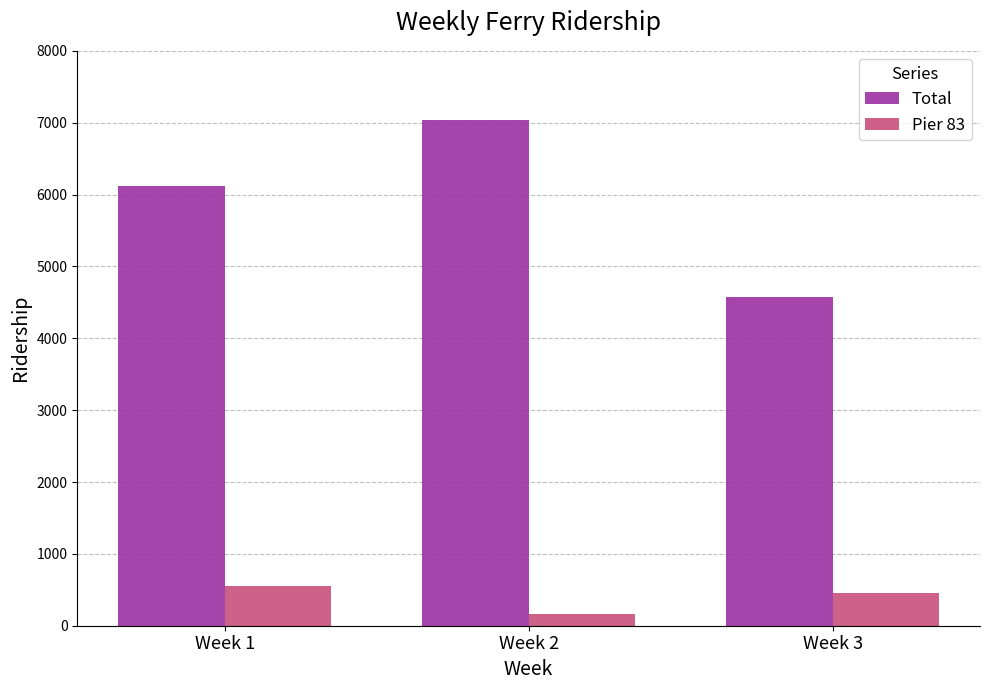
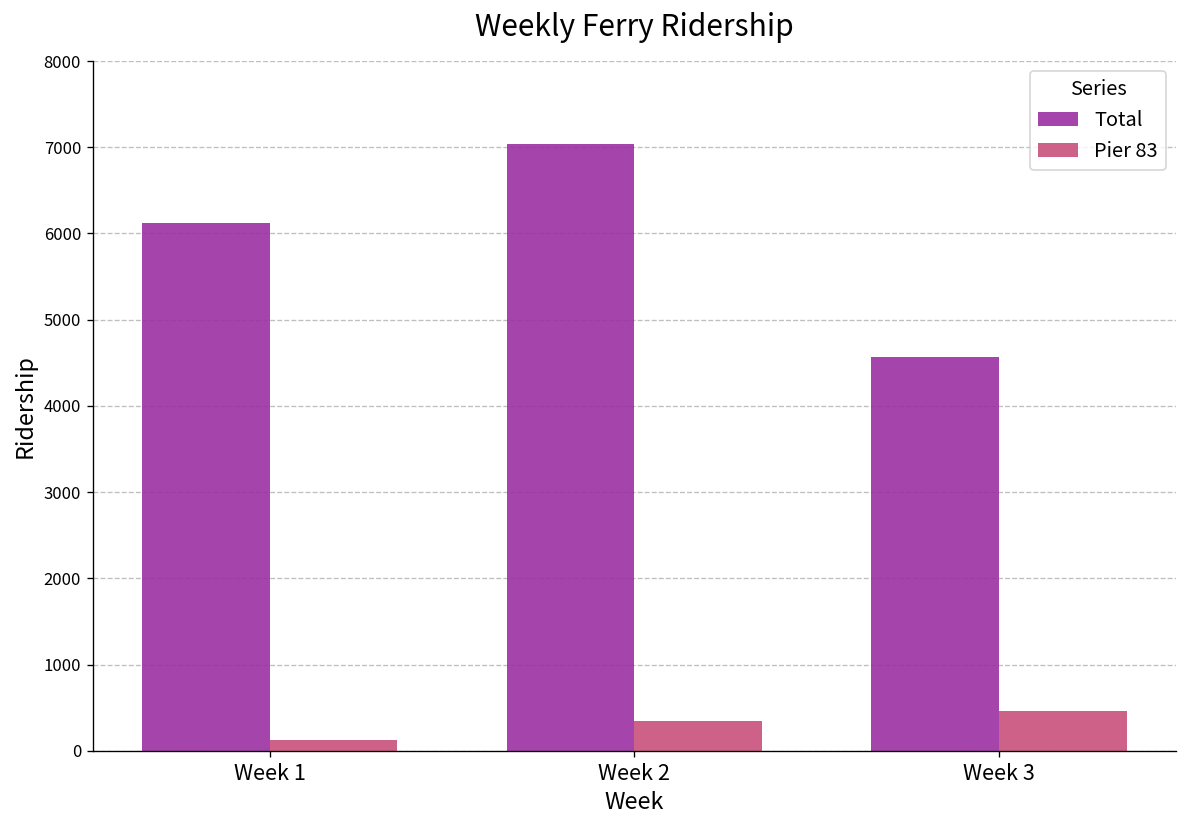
Pier 83, Week 1: 600 -> 100
Pier 83, Week 2: 200 -> 300
